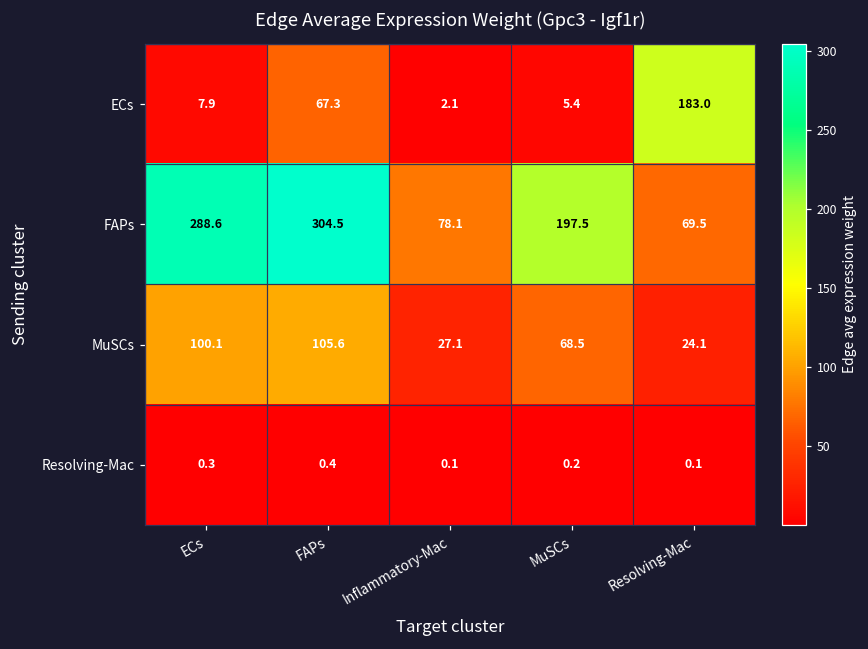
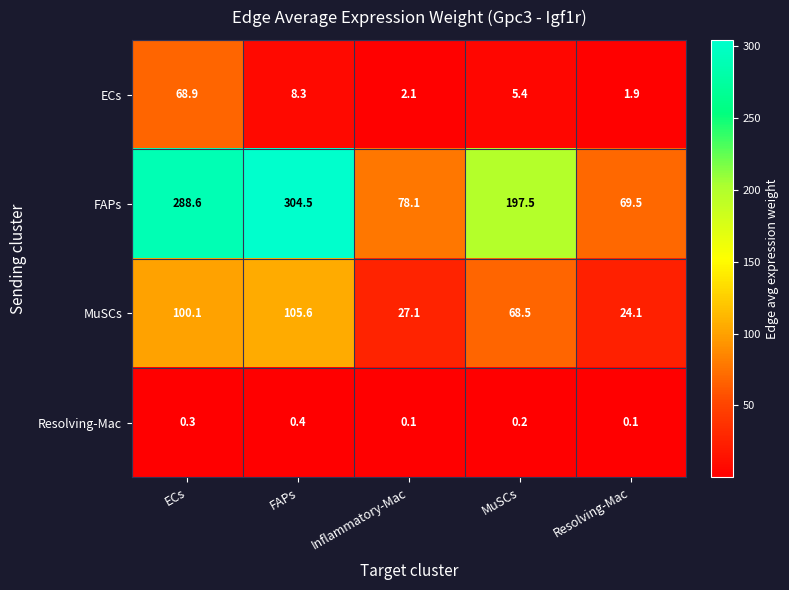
ECs, ECs: 7.9 -> 68.9
ECs, FAPs: 67.3 -> 8.3
ECs, Resolving-Mac: 183.0 -> 1.9
